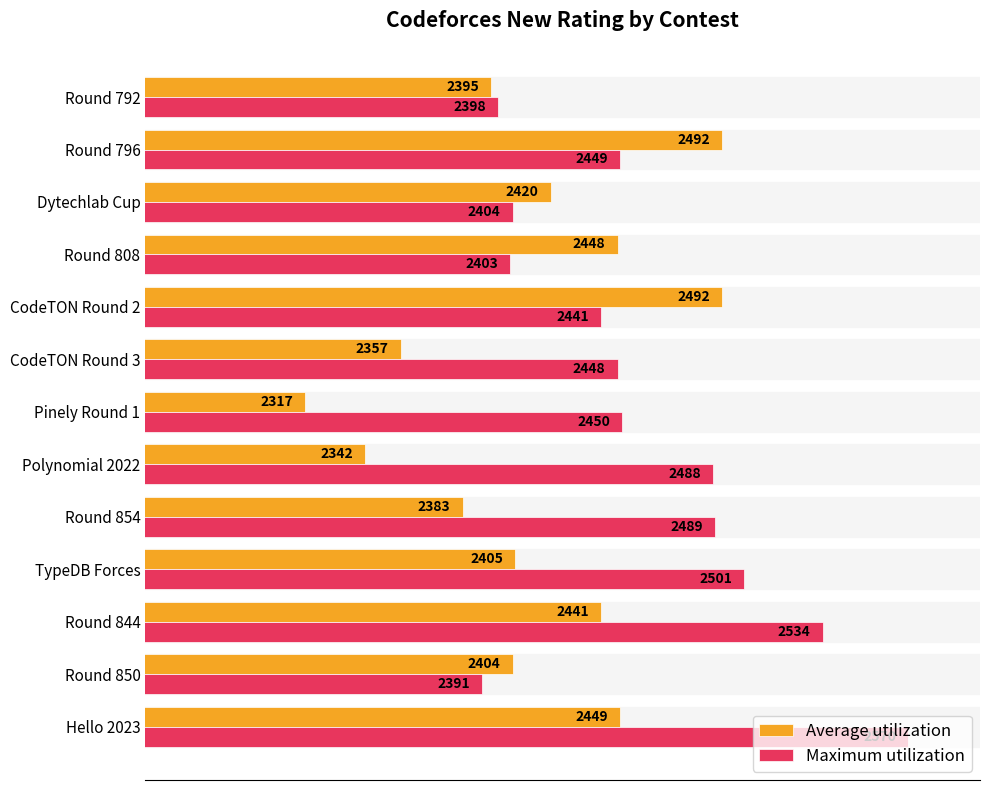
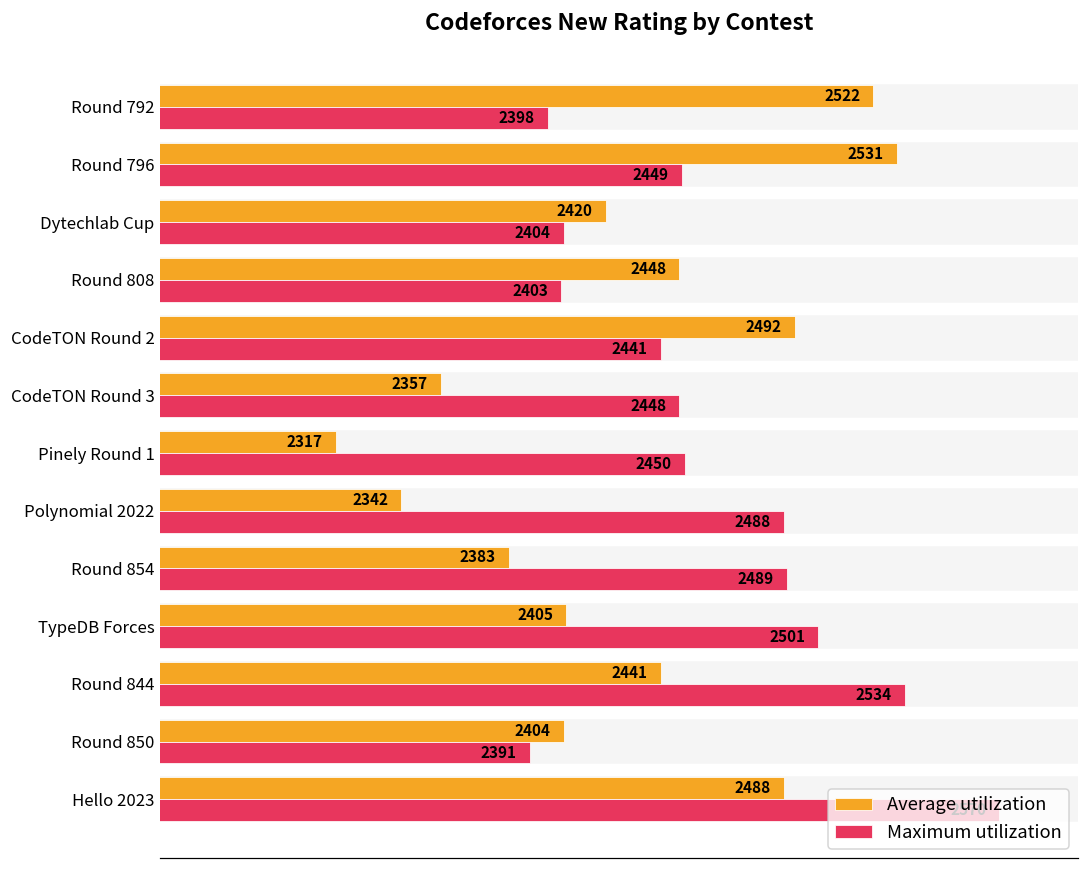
Average utilization, Round 792: 2395 -> 2522
Average utilization, Round 796: 2492 -> 2531
Average utilization, Hello 2023: 2449 -> 2488
